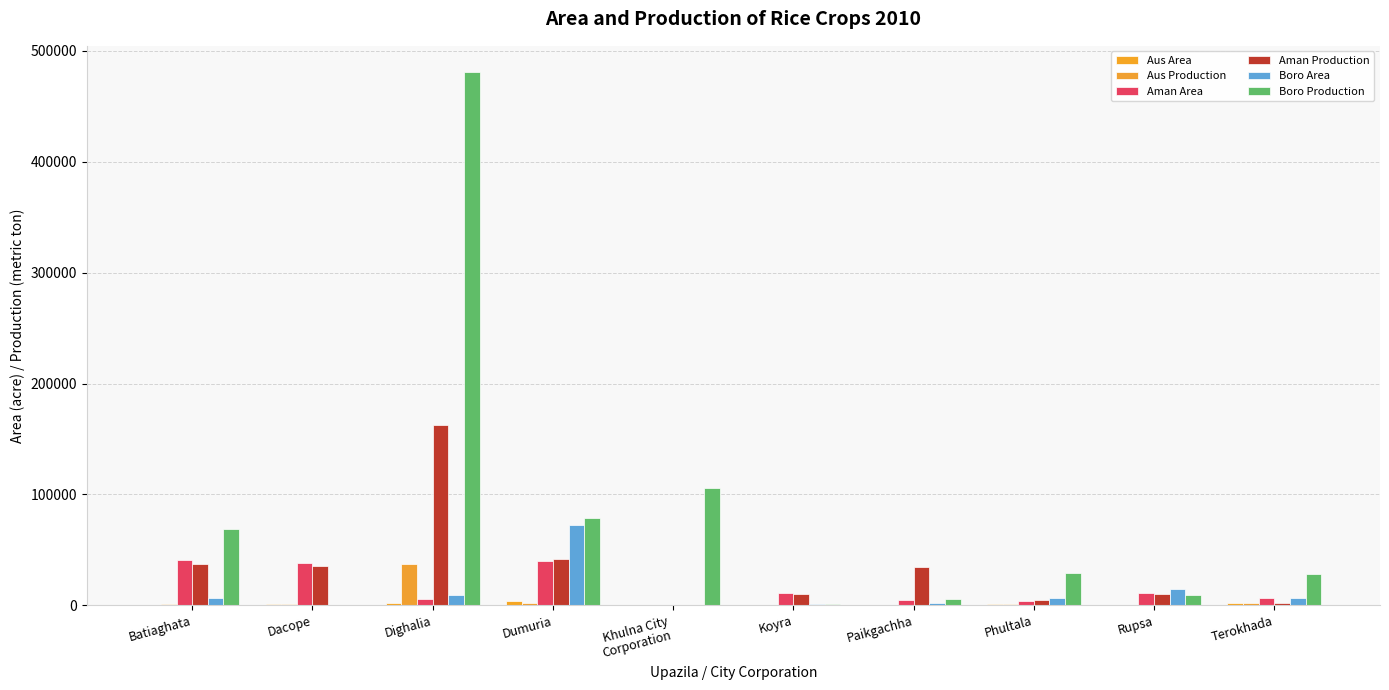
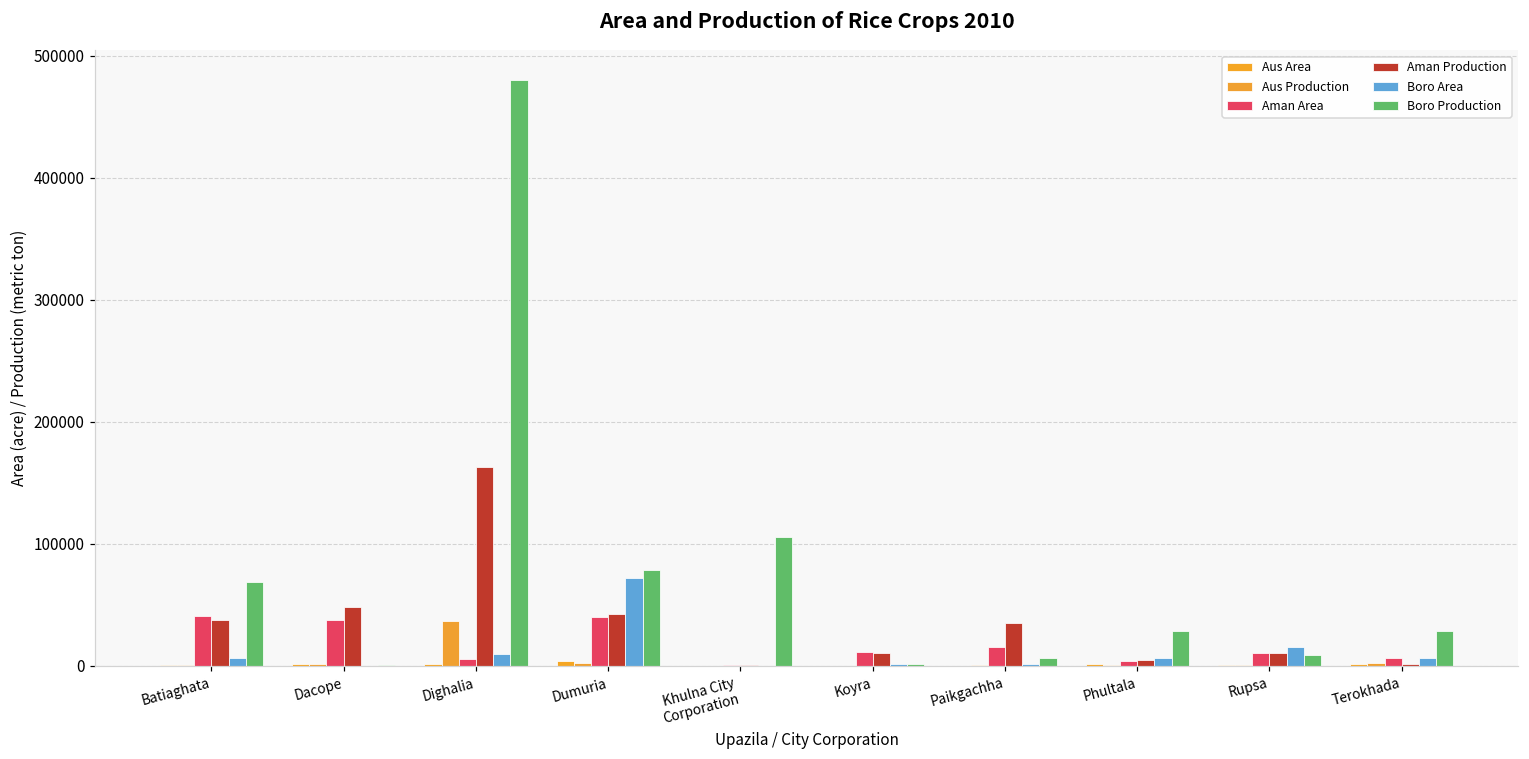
Aman Production, Dacope: 36000 -> 48000
Aman Area, Paikgachha: 5000 -> 15000
